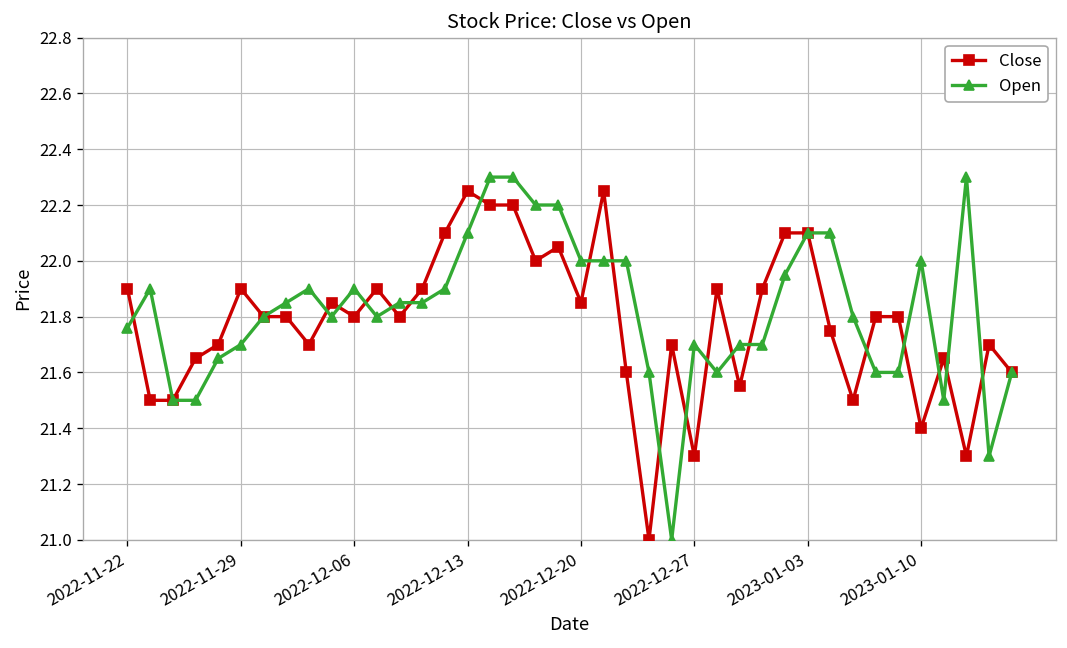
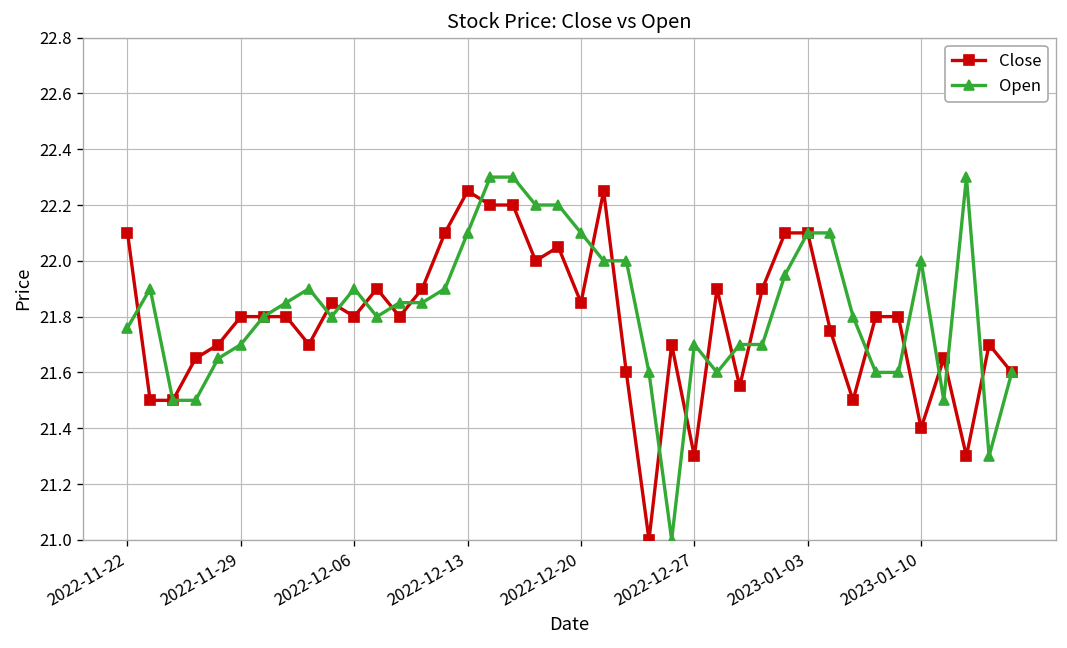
Close, 2022-11-22: 21.9 -> 22.1
Close, 2022-11-29: 21.9 -> 21.8
Open, 2022-12-20: 22.0 -> 22.1
